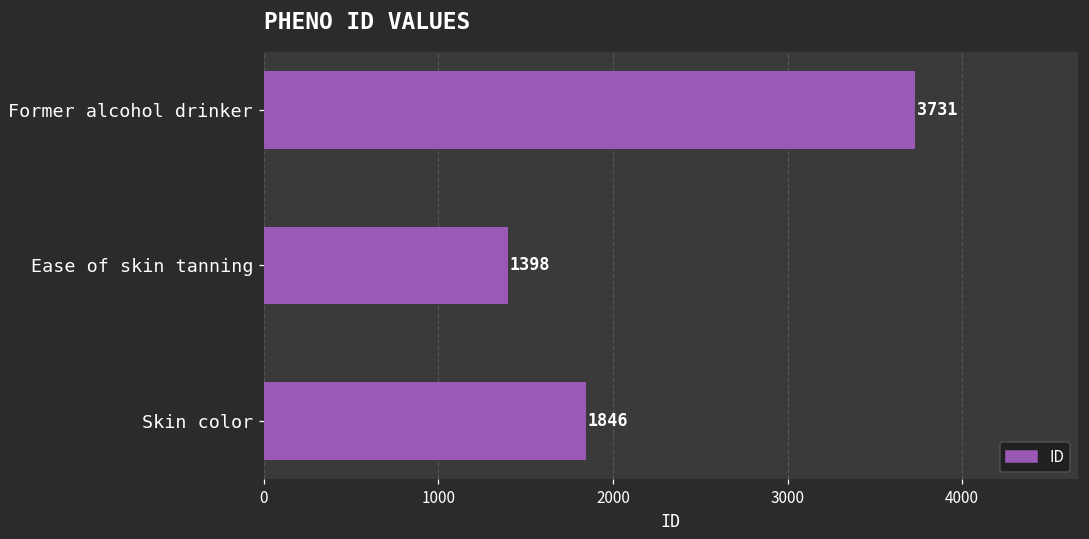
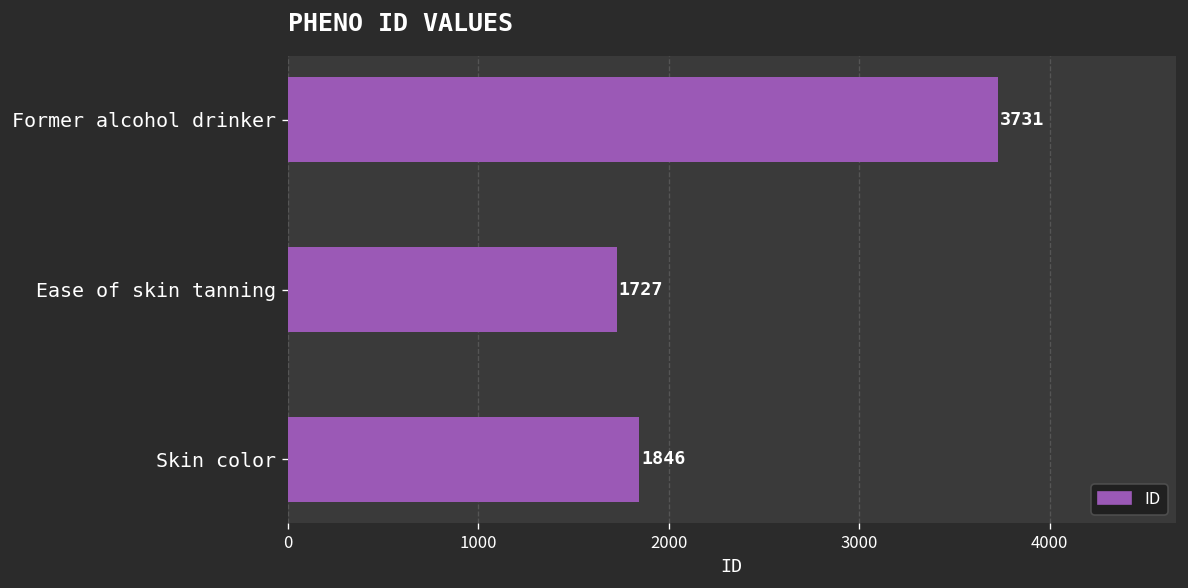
Ease of skin tanning: 1398 -> 1727
